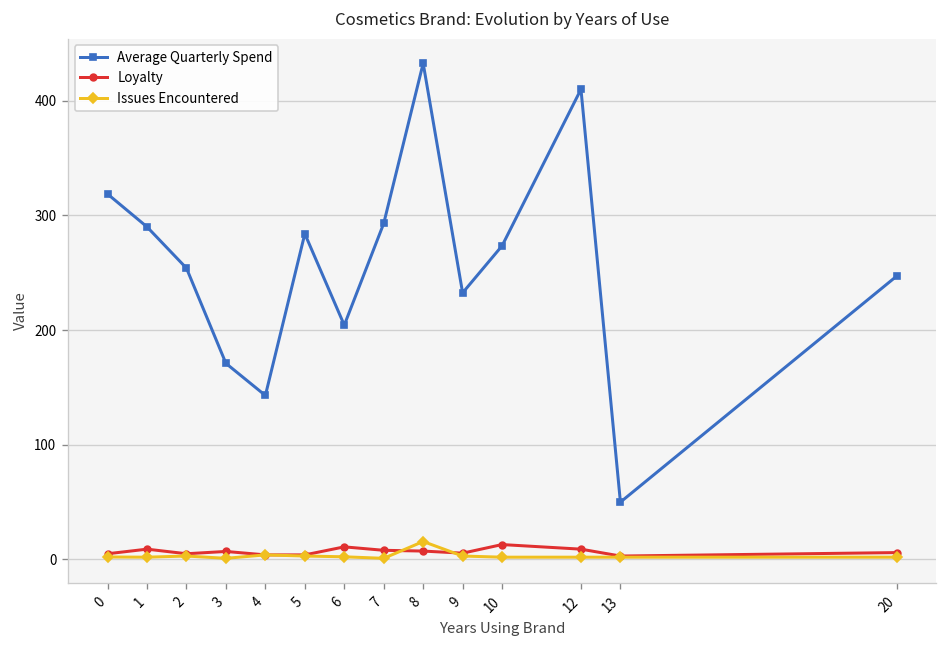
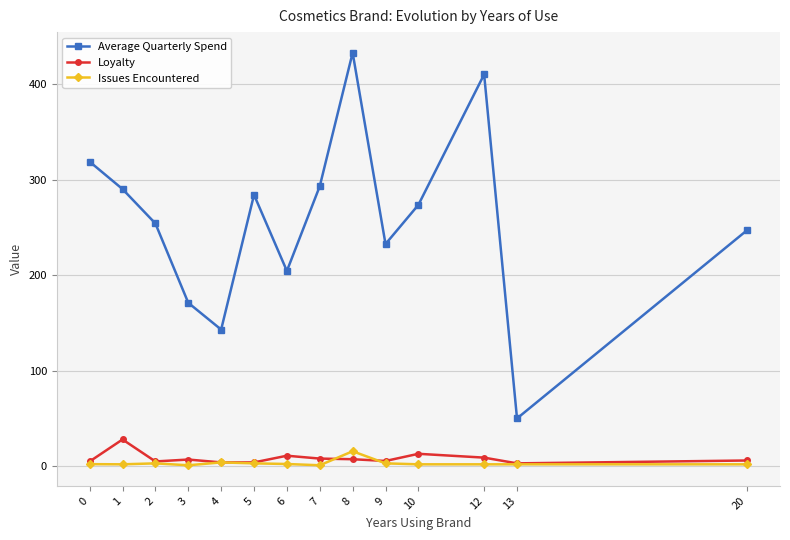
Loyalty, 1: 10 -> 30
